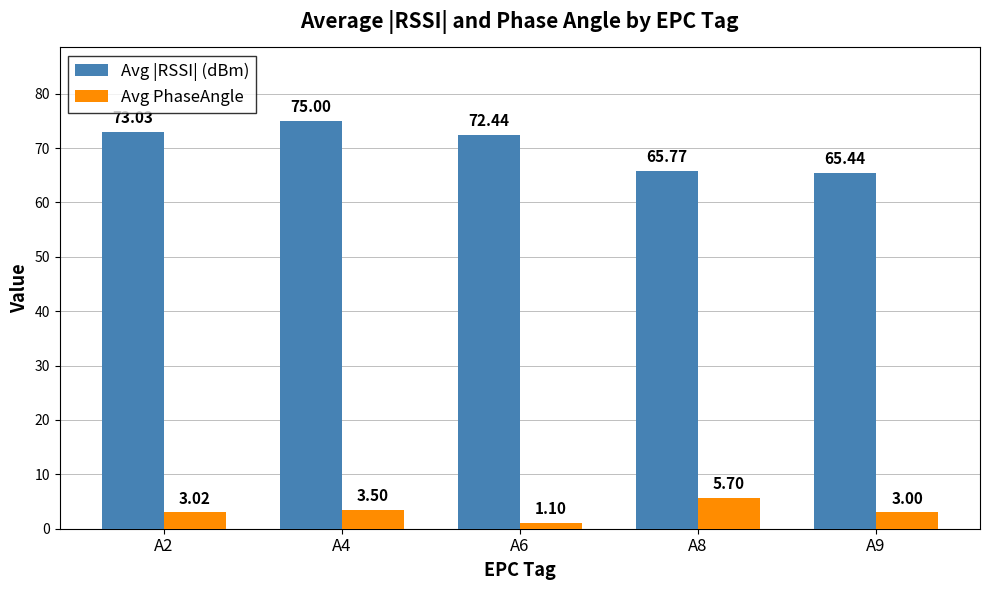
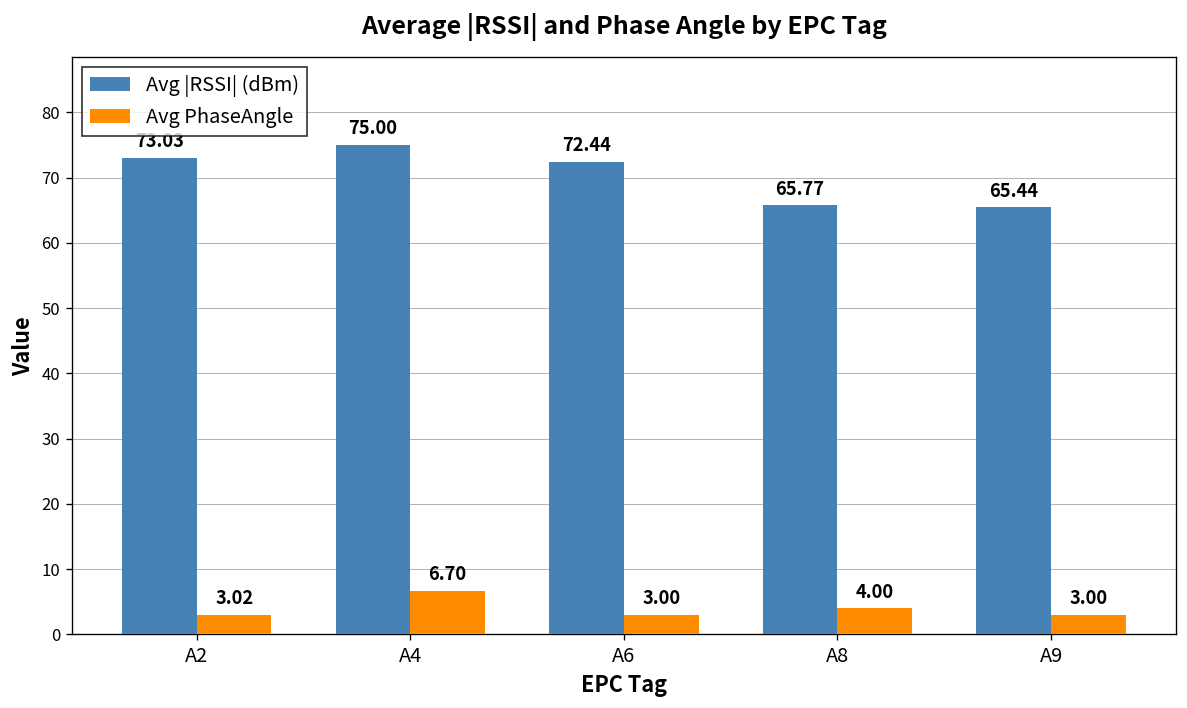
Avg PhaseAngle, A4: 3.50 -> 6.70
Avg PhaseAngle, A6: 1.10 -> 3.00
Avg PhaseAngle, A8: 5.70 -> 4.00
